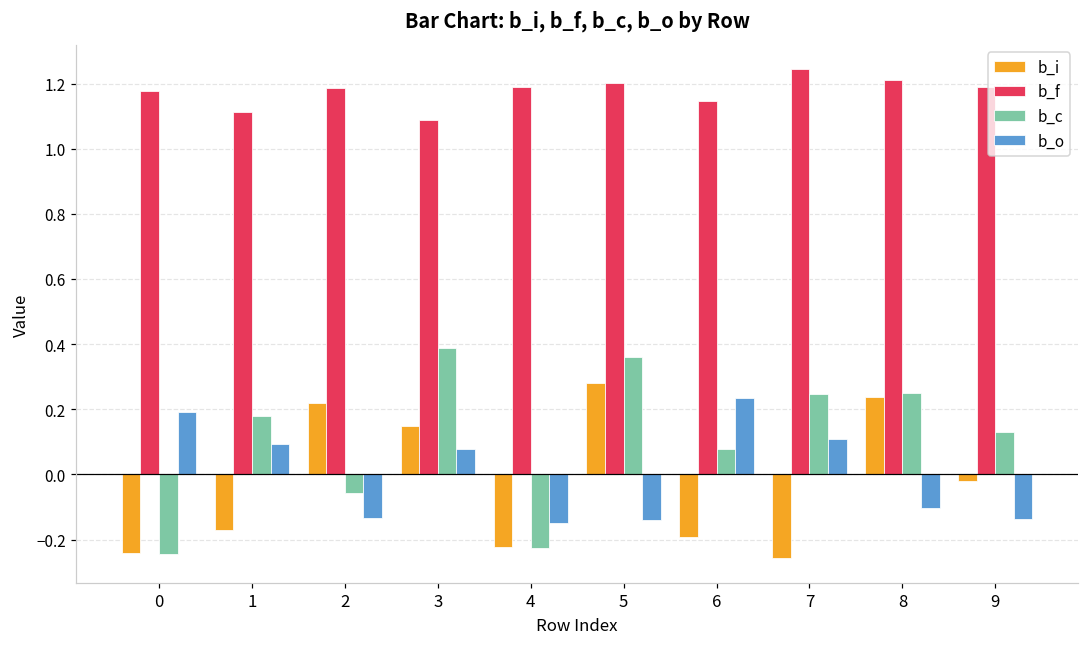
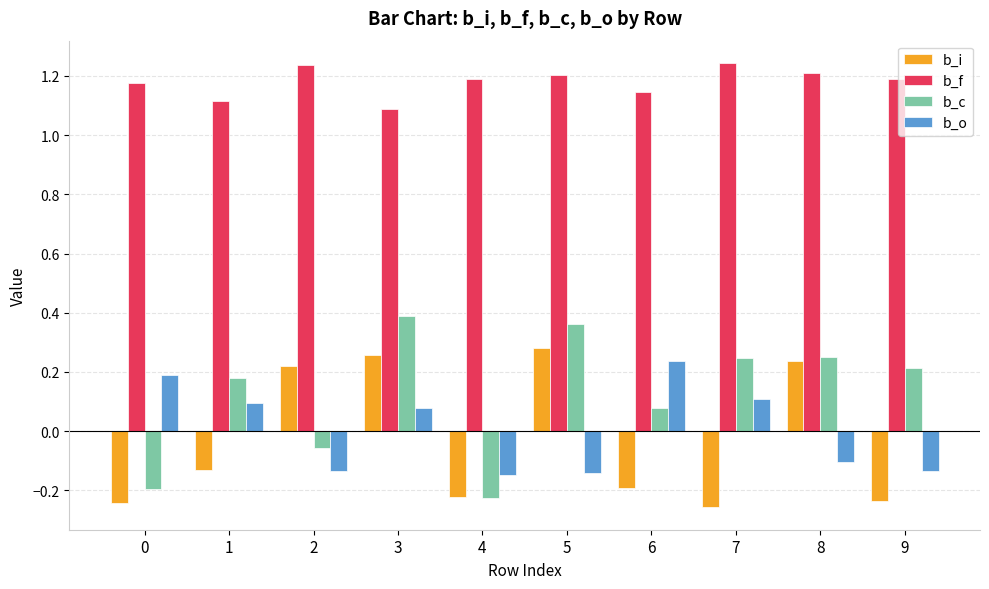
b_c, 0: -0.24 -> -0.19
b_i, 1: -0.17 -> -0.13
b_f, 2: 1.18 -> 1.24
b_i, 3: 0.15 -> 0.26
b_i, 9: -0.02 -> -0.24
b_c, 9: 0.13 -> 0.21
